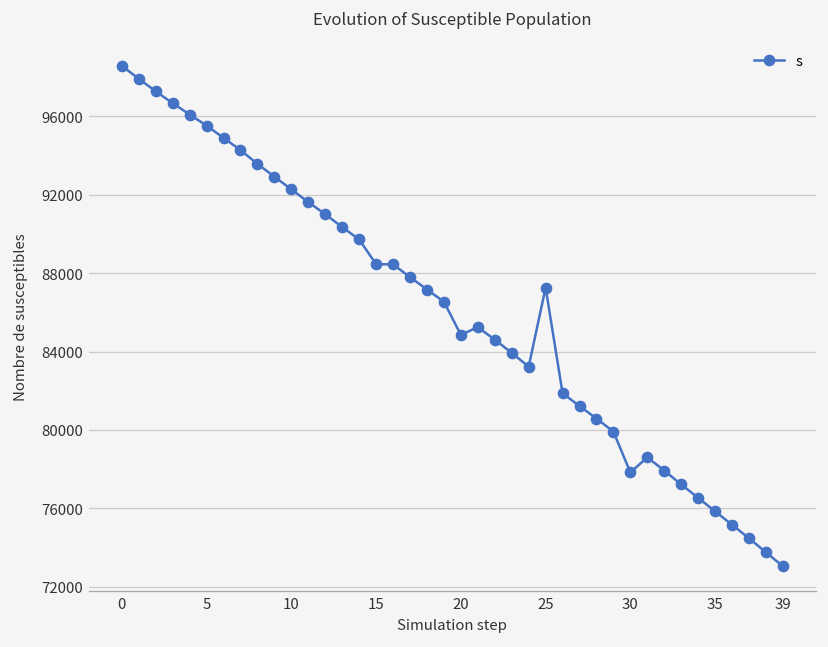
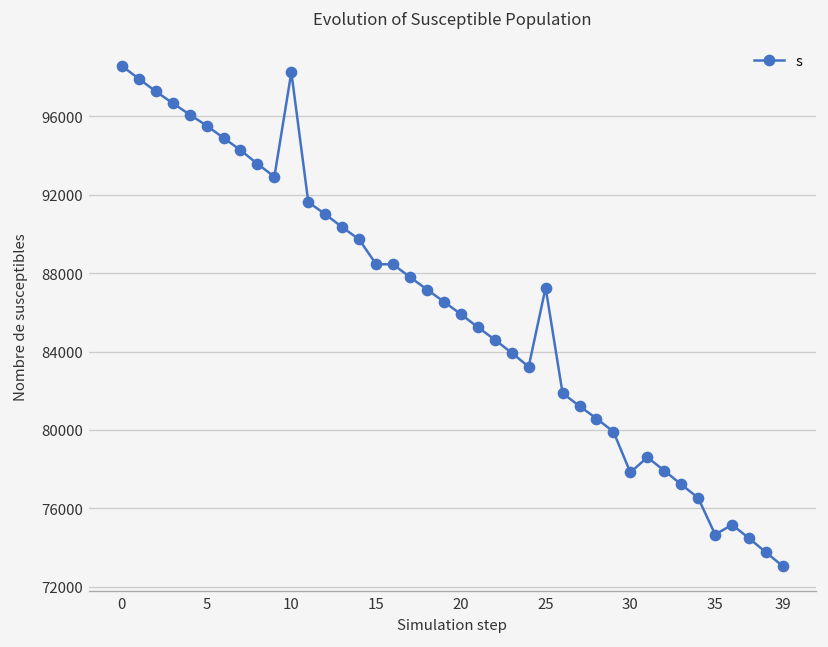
10: 92300 -> 98300
20: 84900 -> 85900
35: 75800 -> 74700
